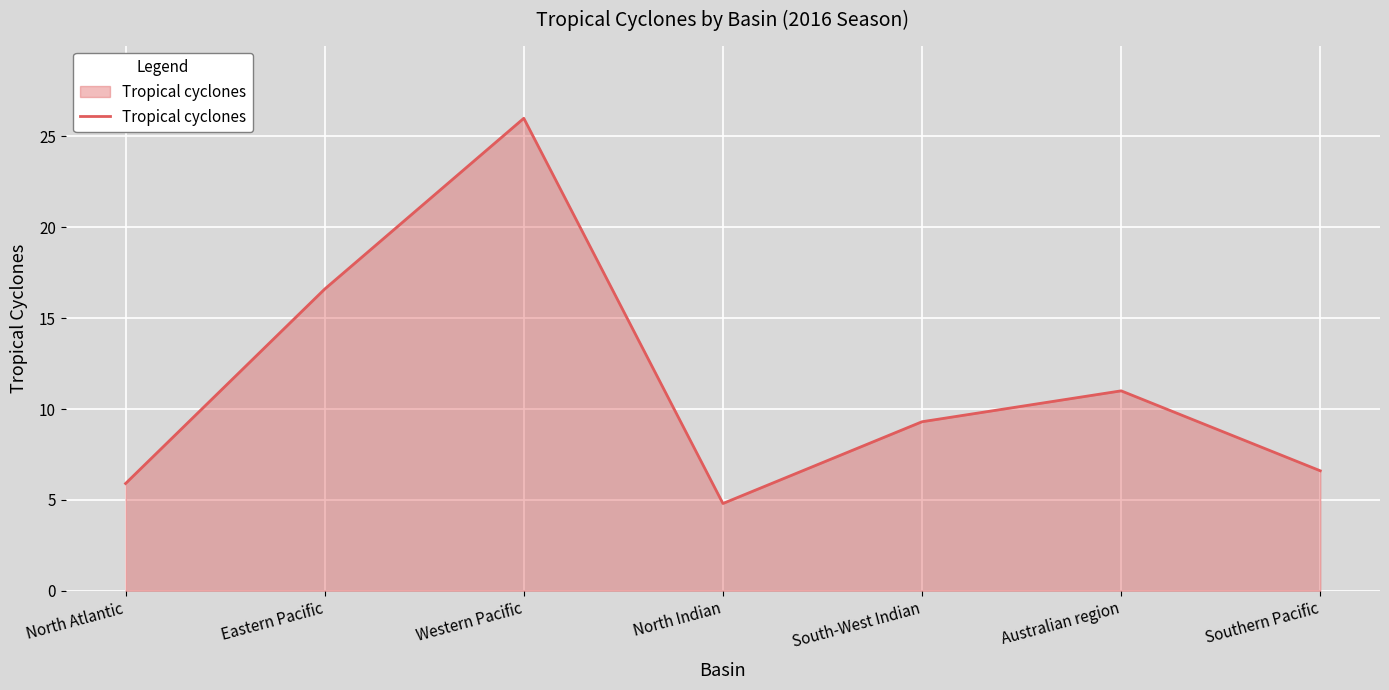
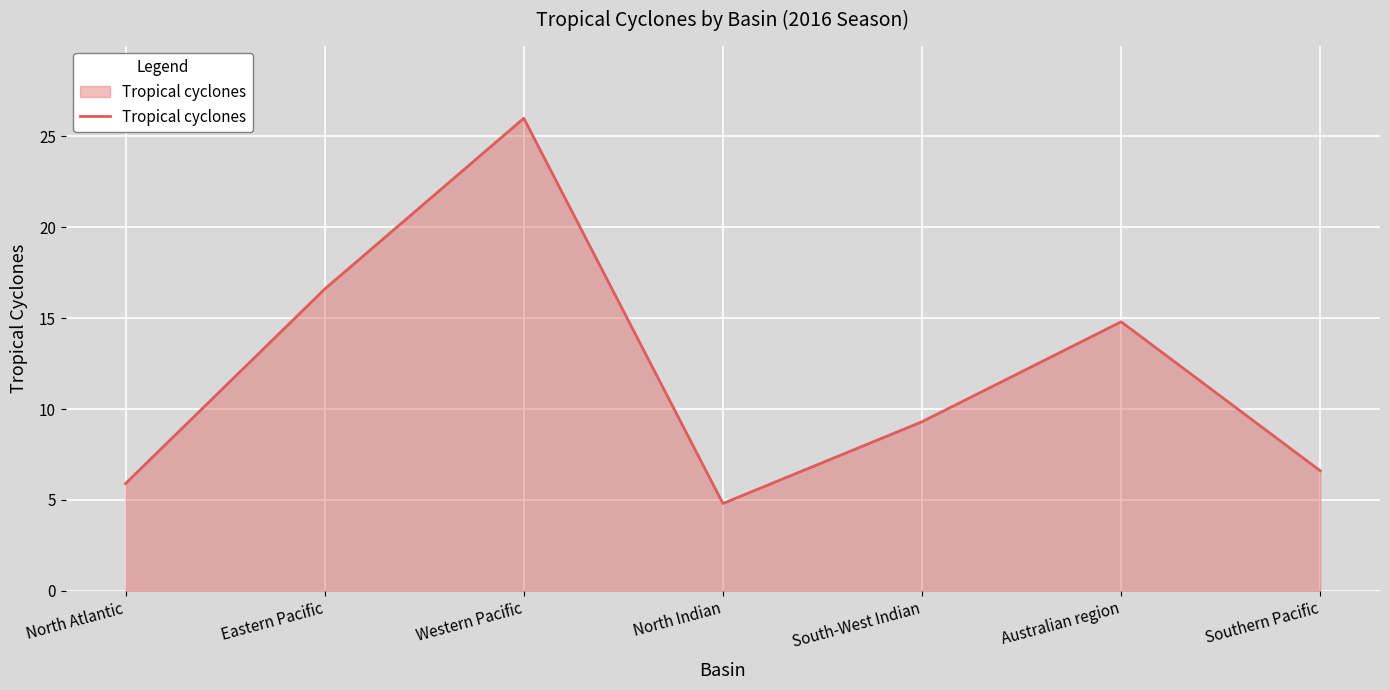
Australian region: 11.0 -> 14.8
